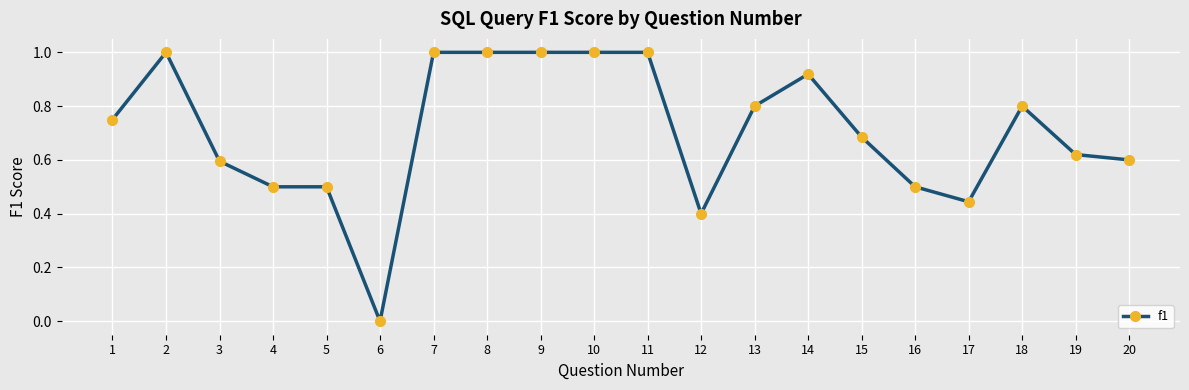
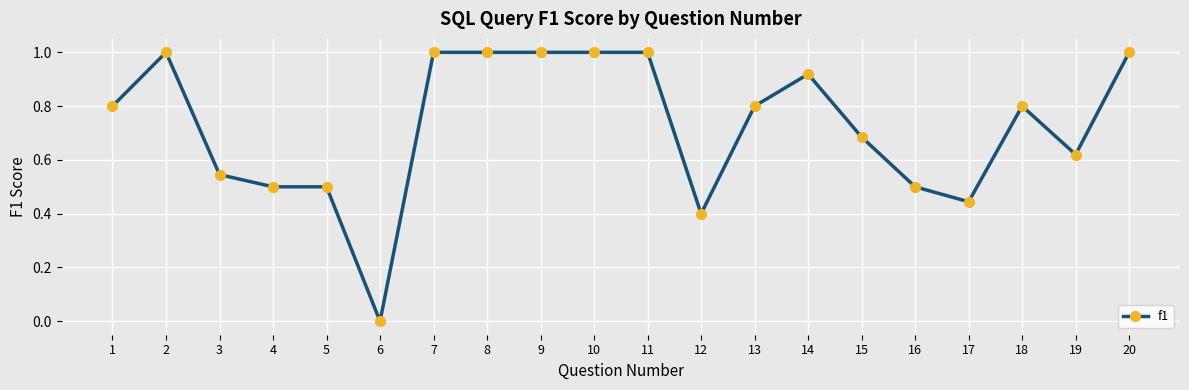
1: 0.75 -> 0.80
3: 0.60 -> 0.55
20: 0.6 -> 1.0
